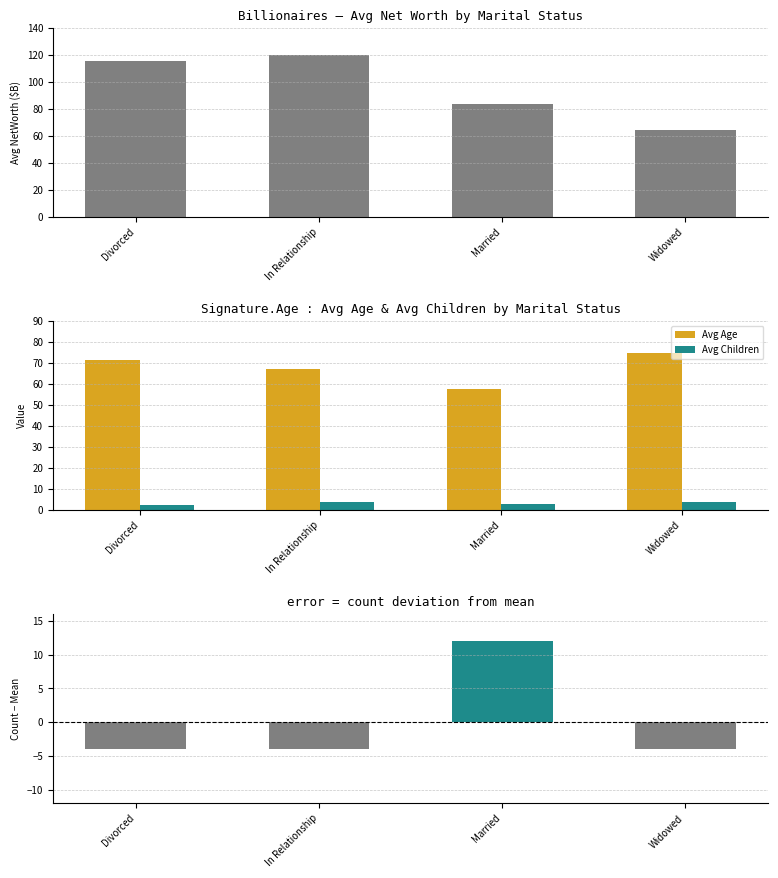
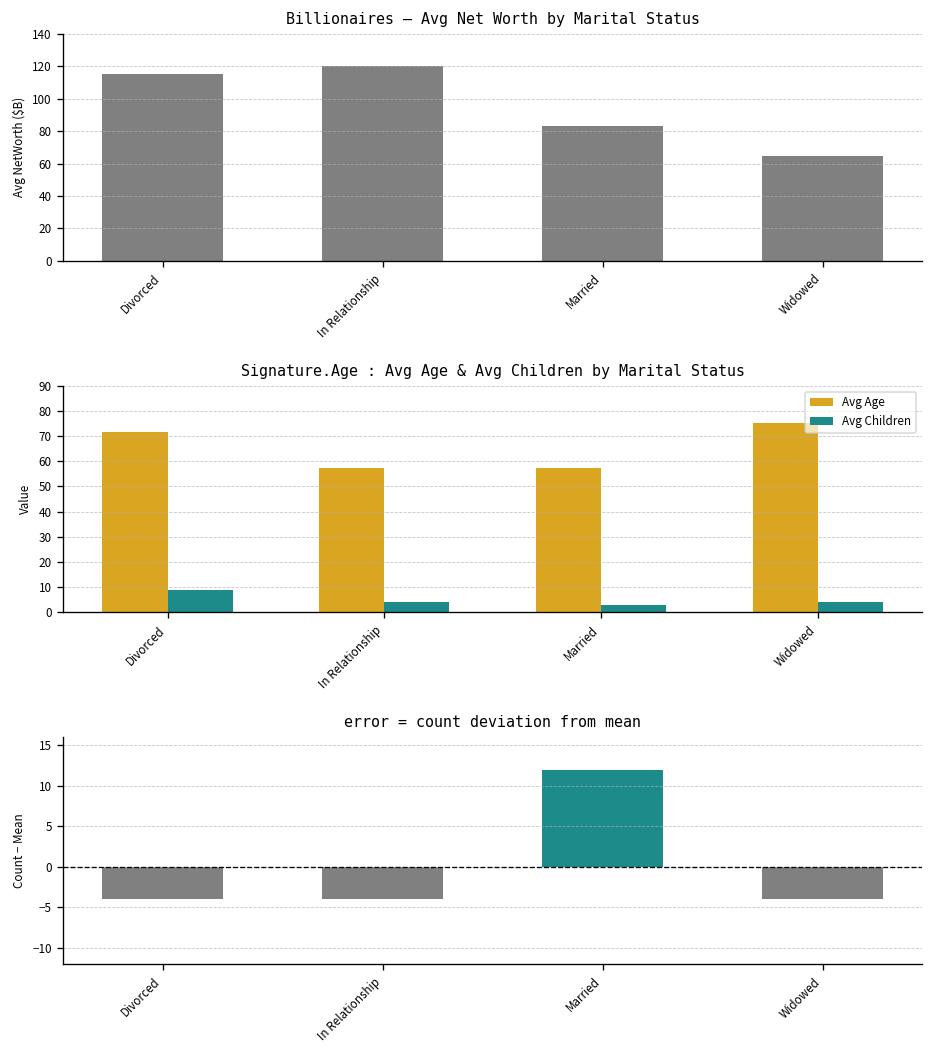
Signature.Age : Avg Age & Avg Children by Marital Status, Avg Children, Divorced: 3 -> 9
Signature.Age : Avg Age & Avg Children by Marital Status, Avg Age, In Relationship: 67 -> 57
